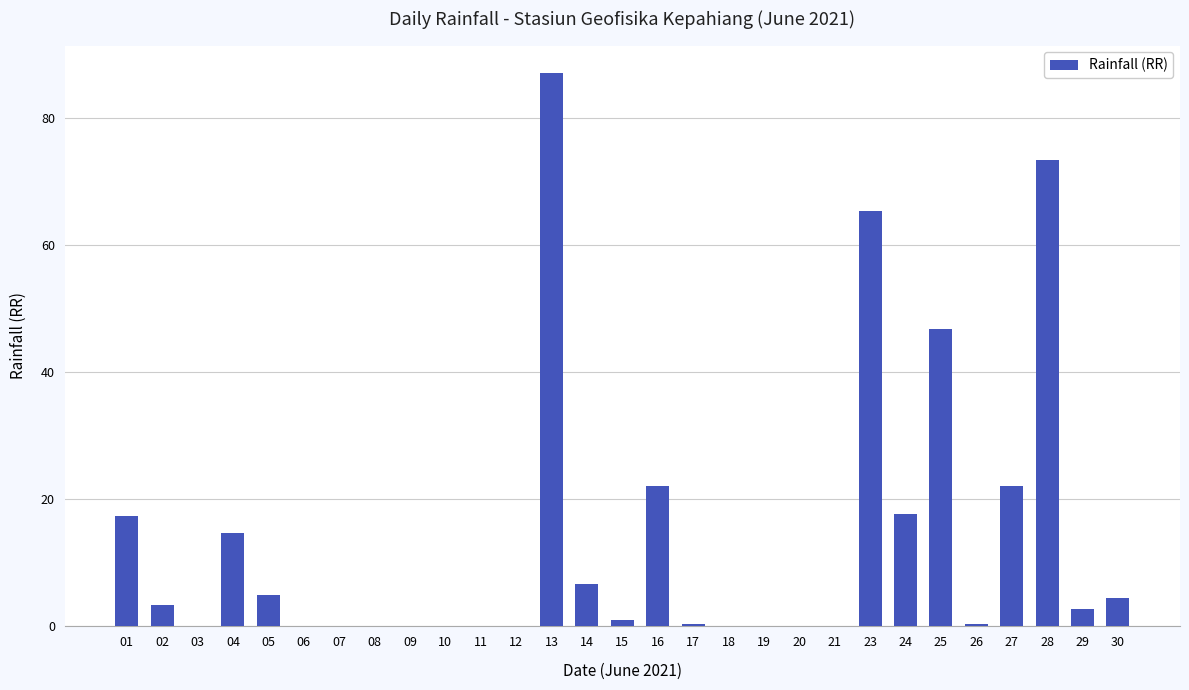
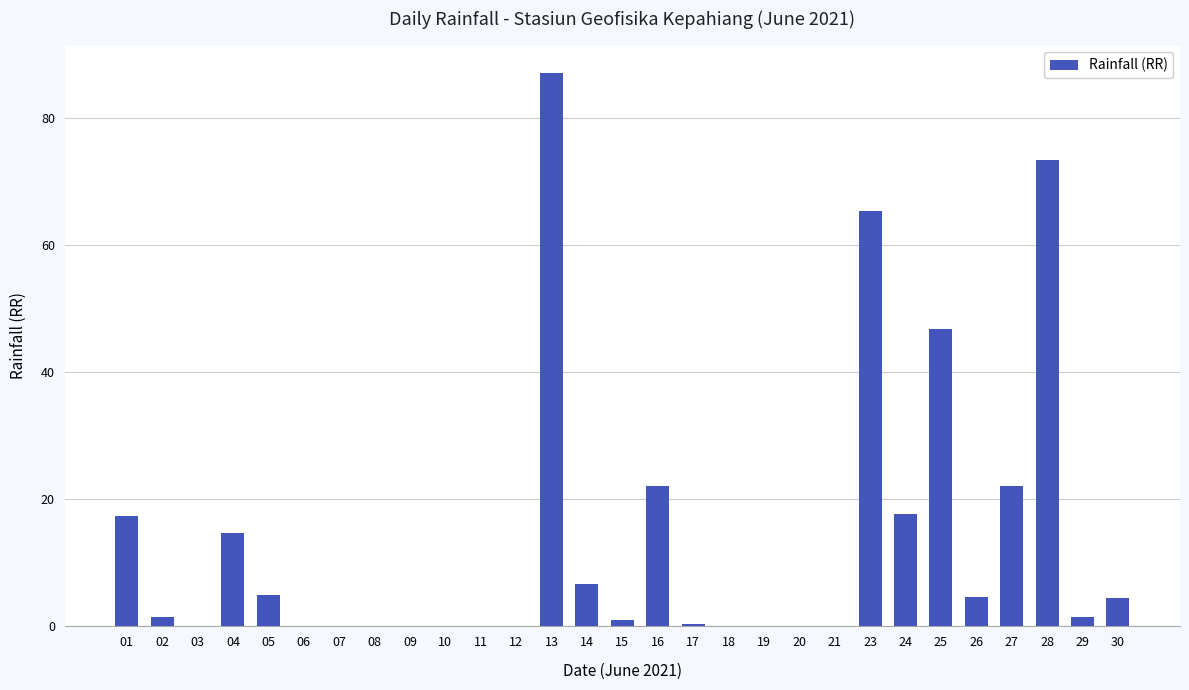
02: 3 -> 2
26: 0 -> 5
29: 3 -> 1
